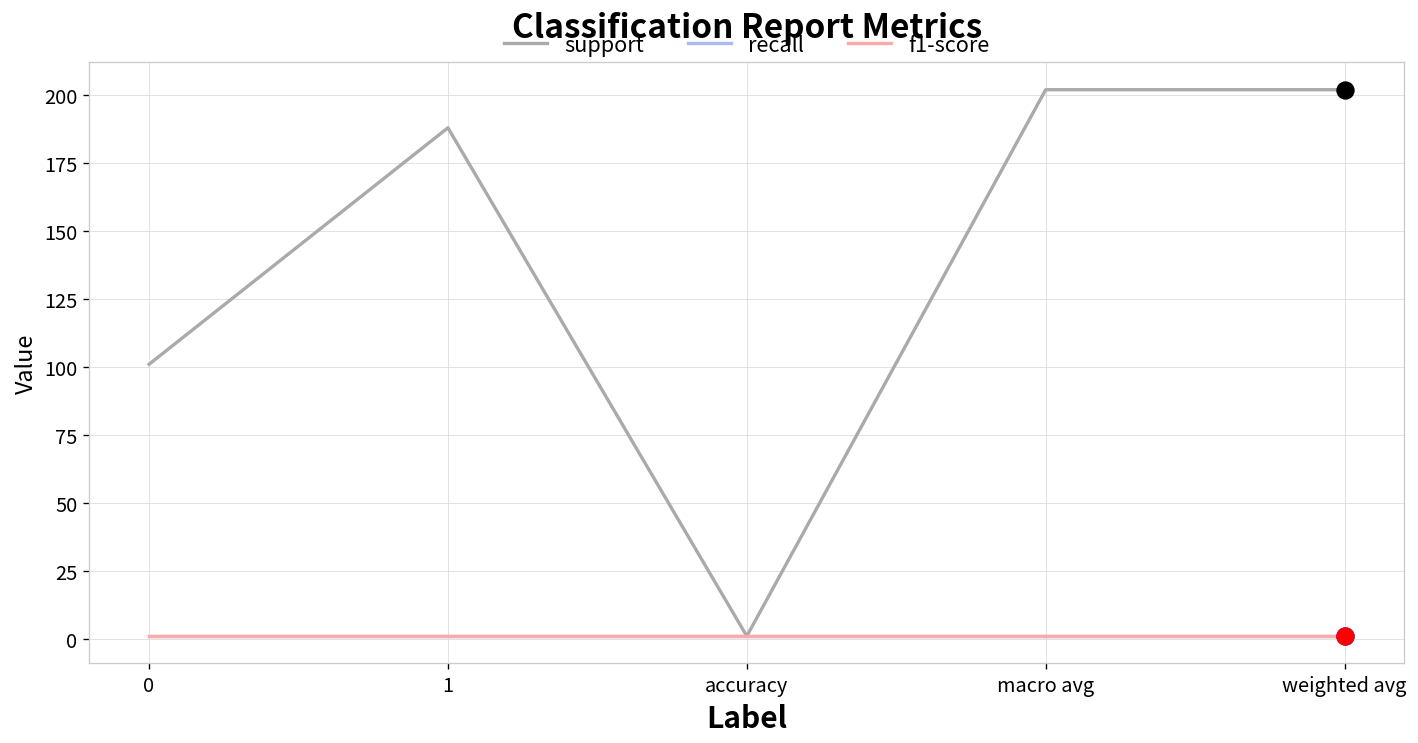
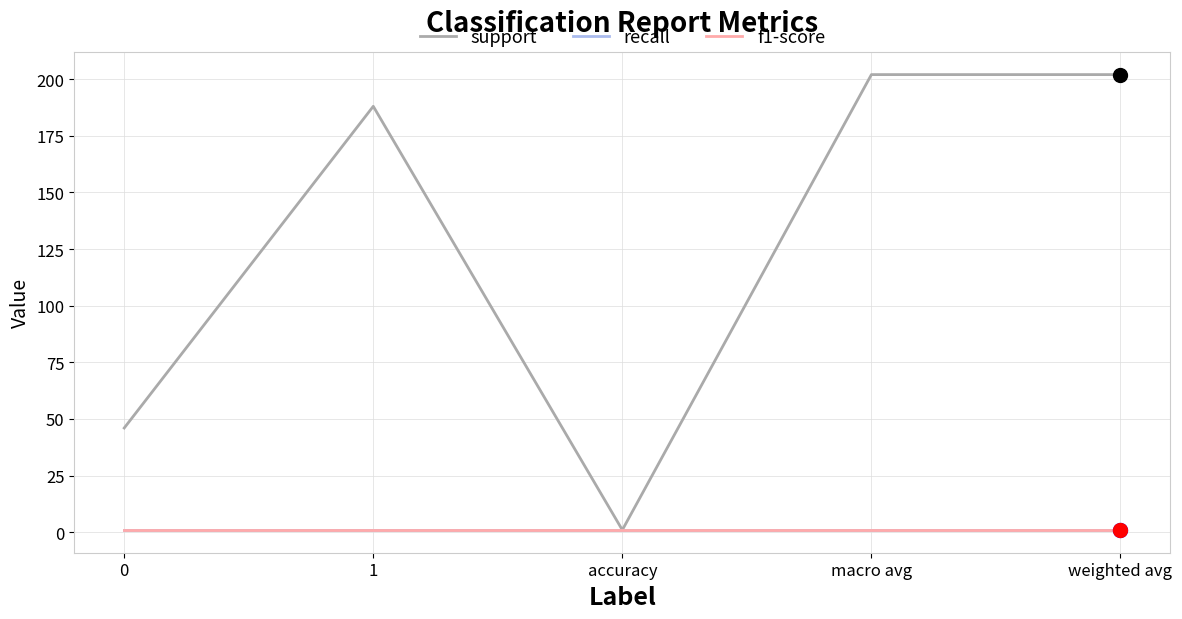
support, 0: 101 -> 46
